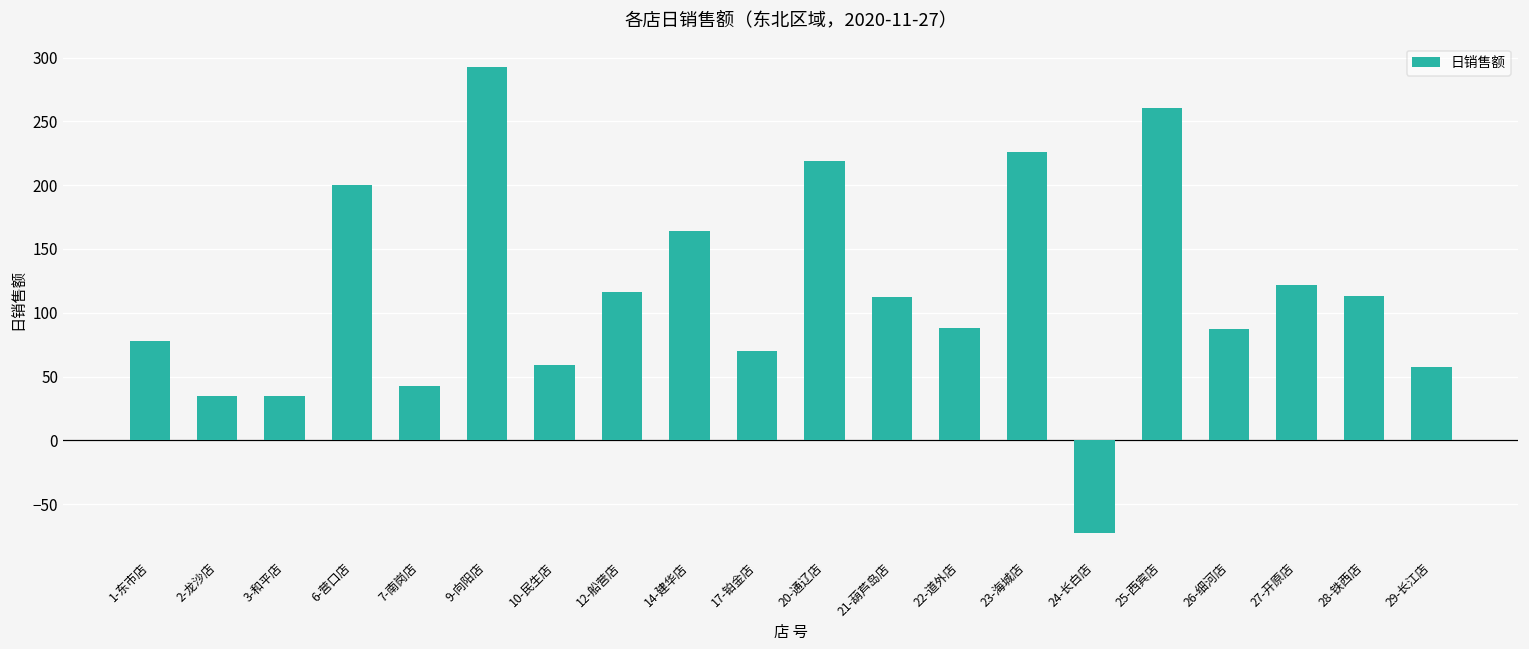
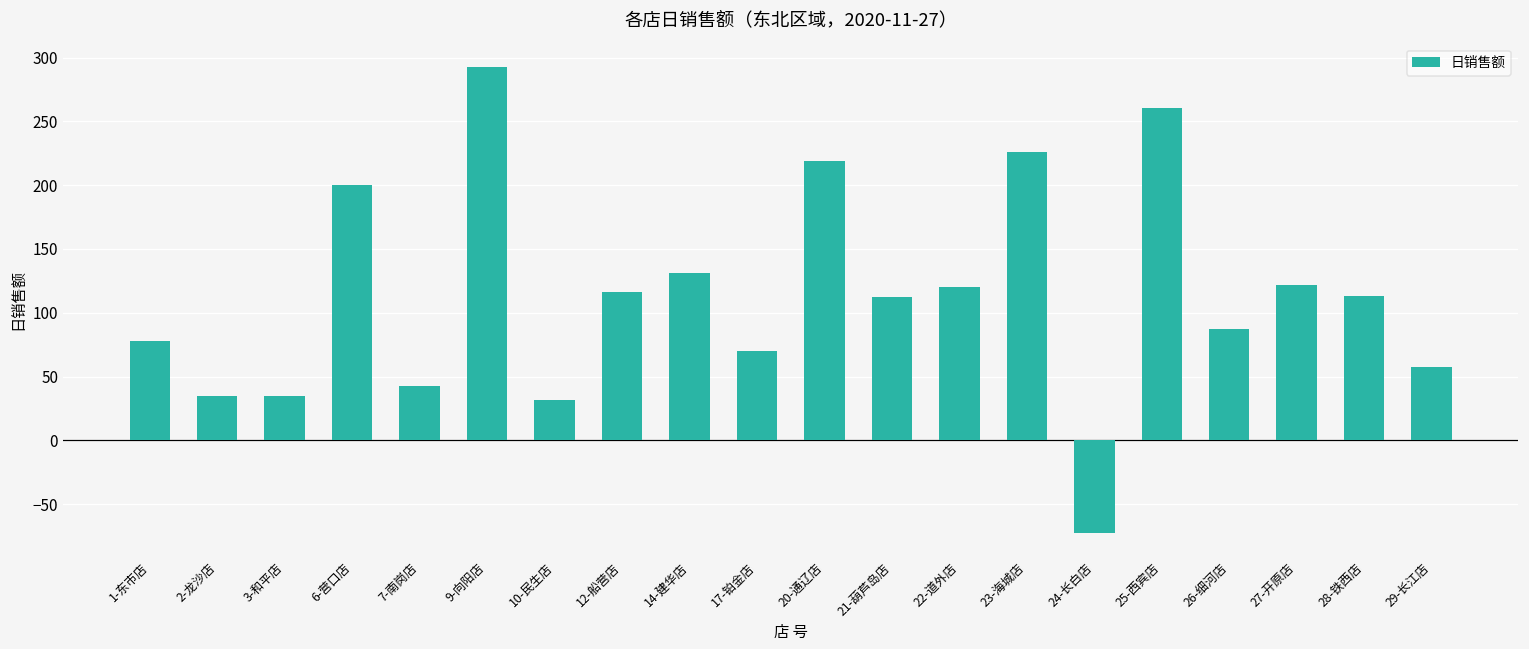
10-民生店: 59 -> 31
14-建华店: 164 -> 131
22-道外店: 88 -> 120
